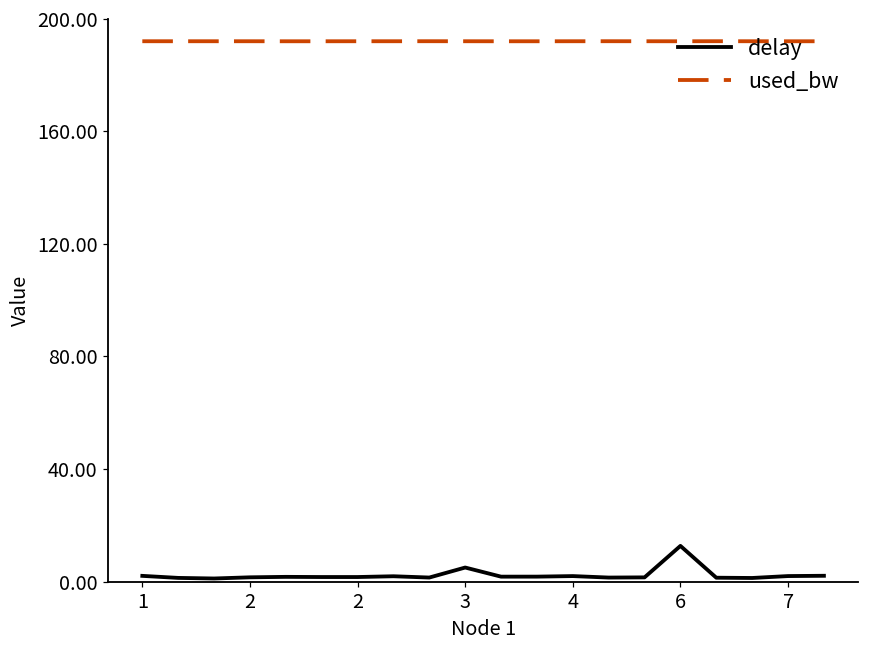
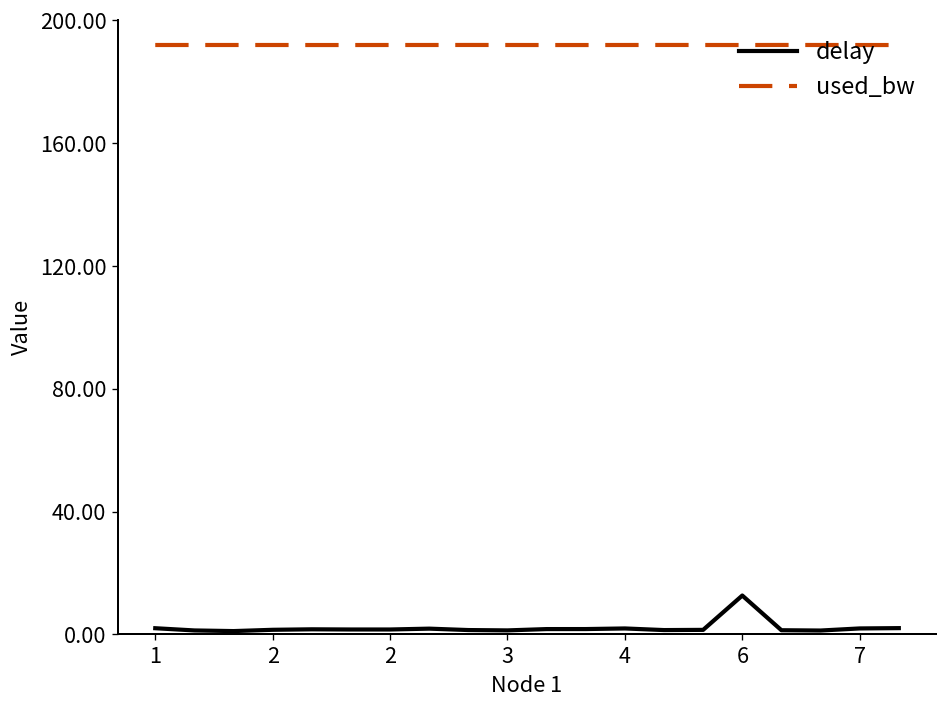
delay, 3: 5 -> 1
